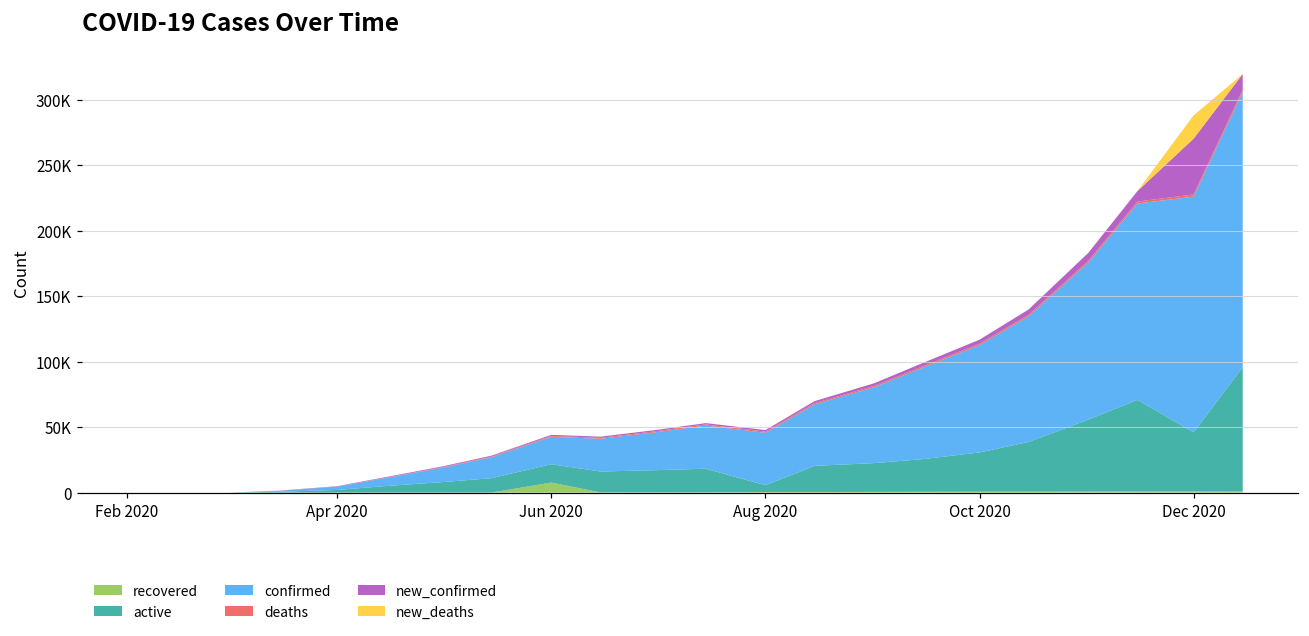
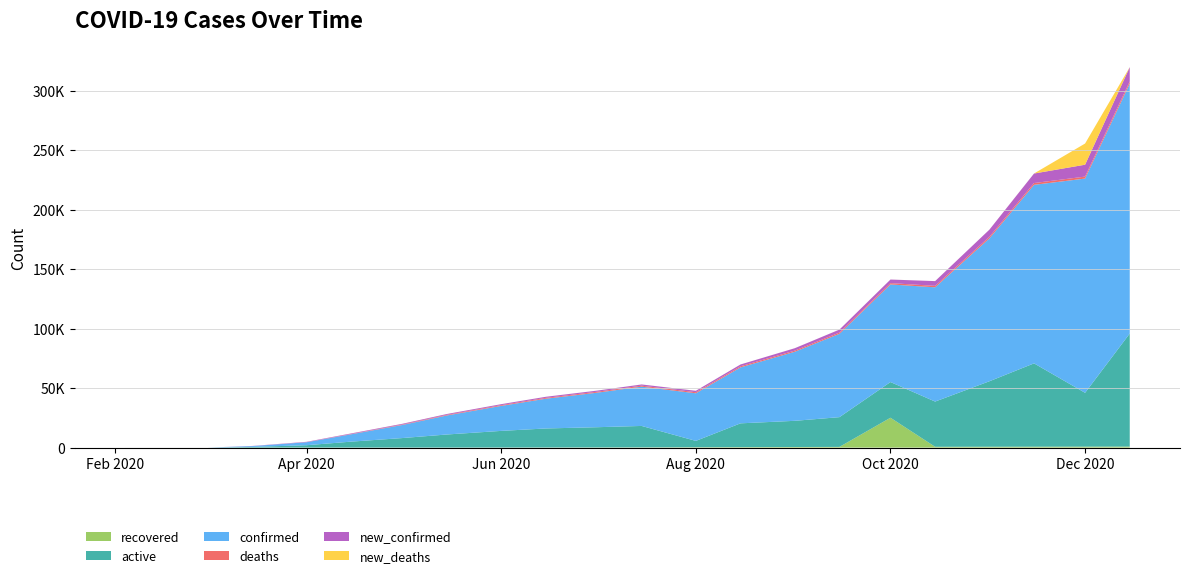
recovered, Jun 2020: 8000 -> 0
recovered, Oct 2020: 1000 -> 25000
new_confirmed, Dec 2020: 43000 -> 10000
